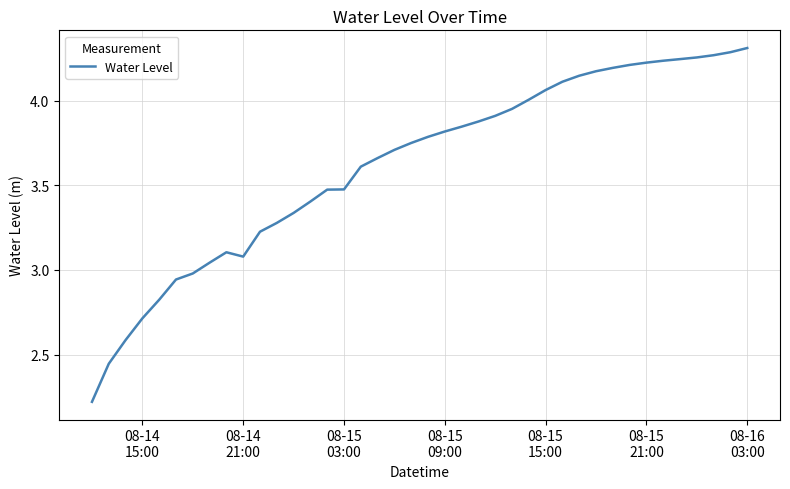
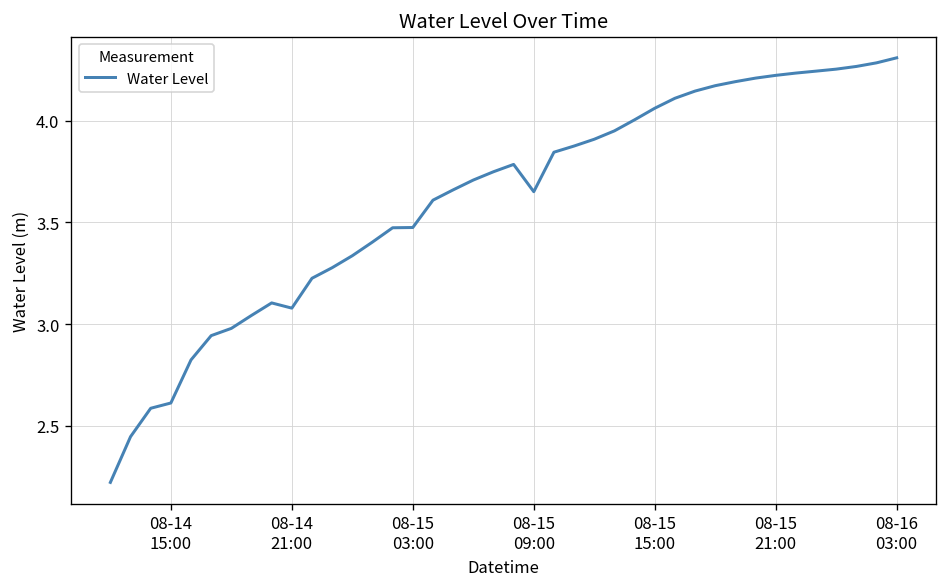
08-14 15:00: 2.71 -> 2.61
08-15 09:00: 3.82 -> 3.65
